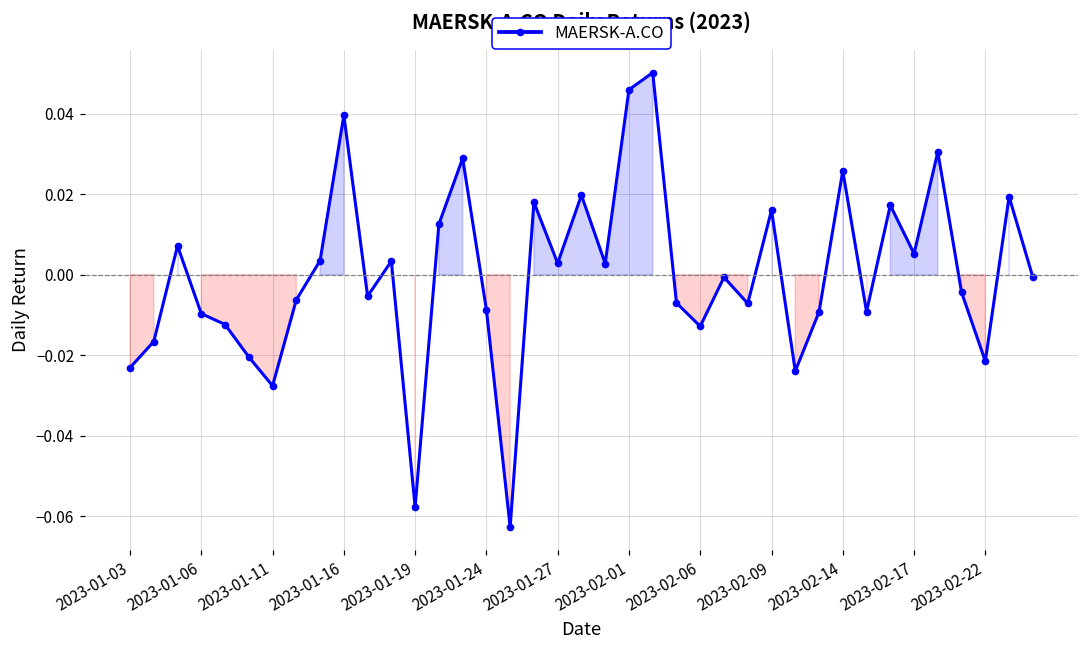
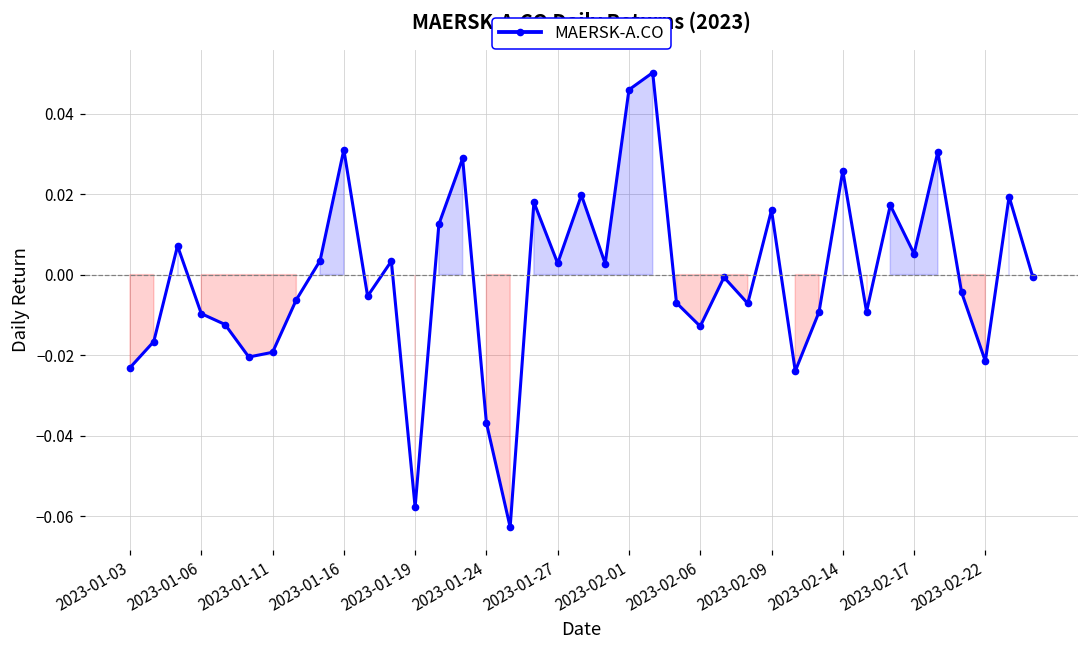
2023-01-11: -0.028 -> -0.019
2023-01-16: 0.040 -> 0.031
2023-01-24: -0.009 -> -0.037
